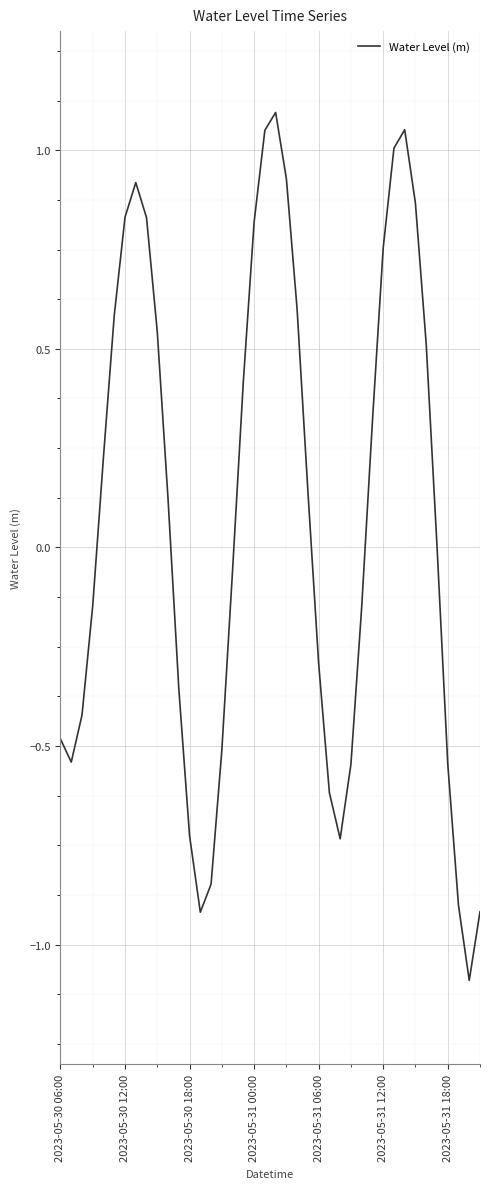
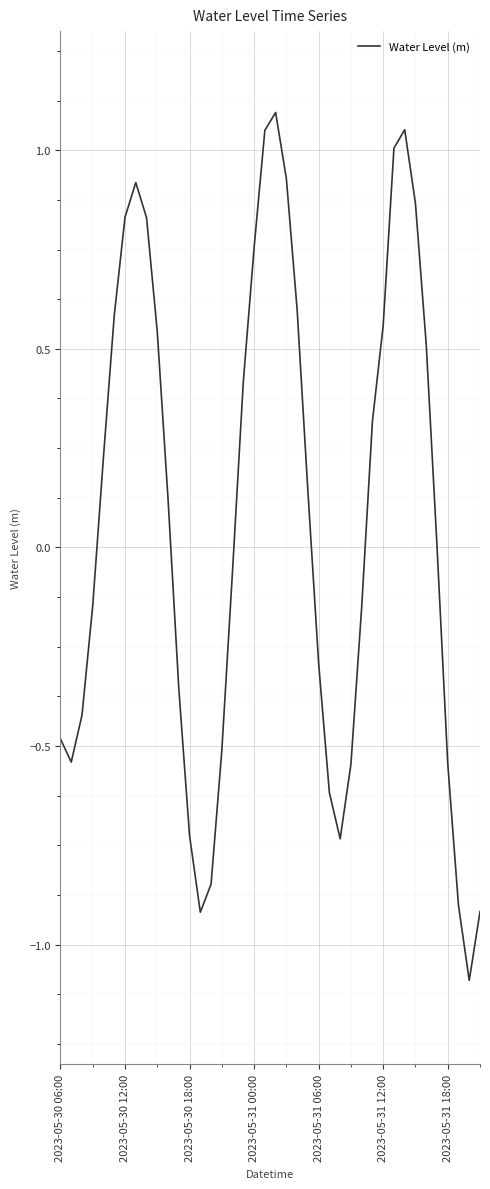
2023-05-31 00:00: 0.82 -> 0.75
2023-05-31 12:00: 0.75 -> 0.56
